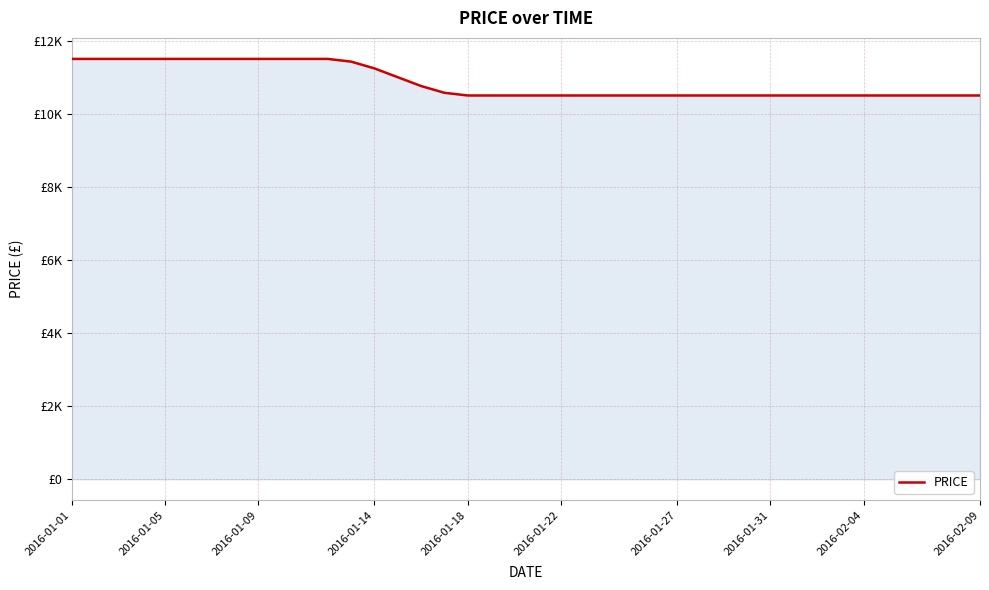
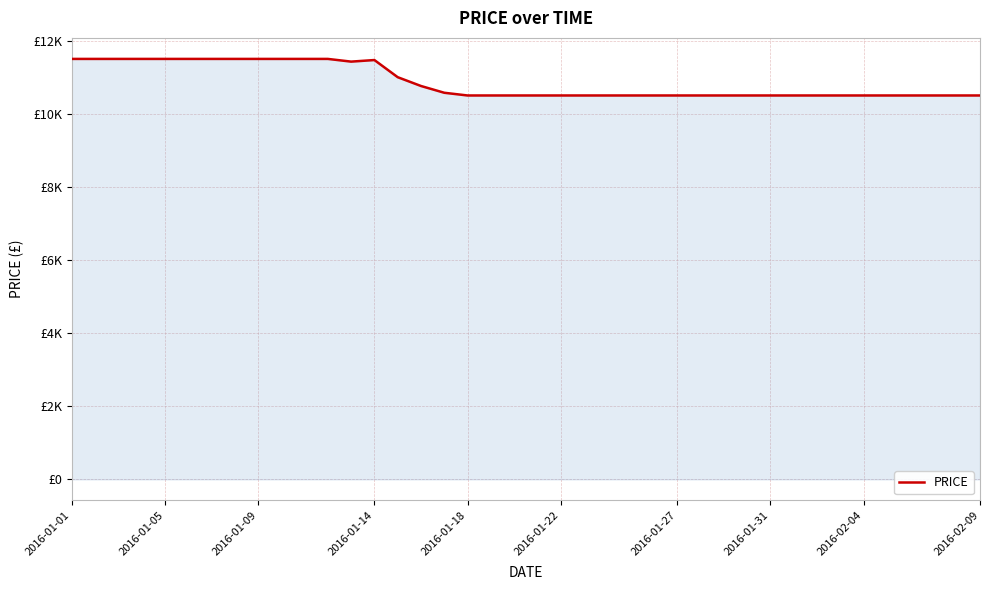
2016-01-14: £11200 -> £11500
